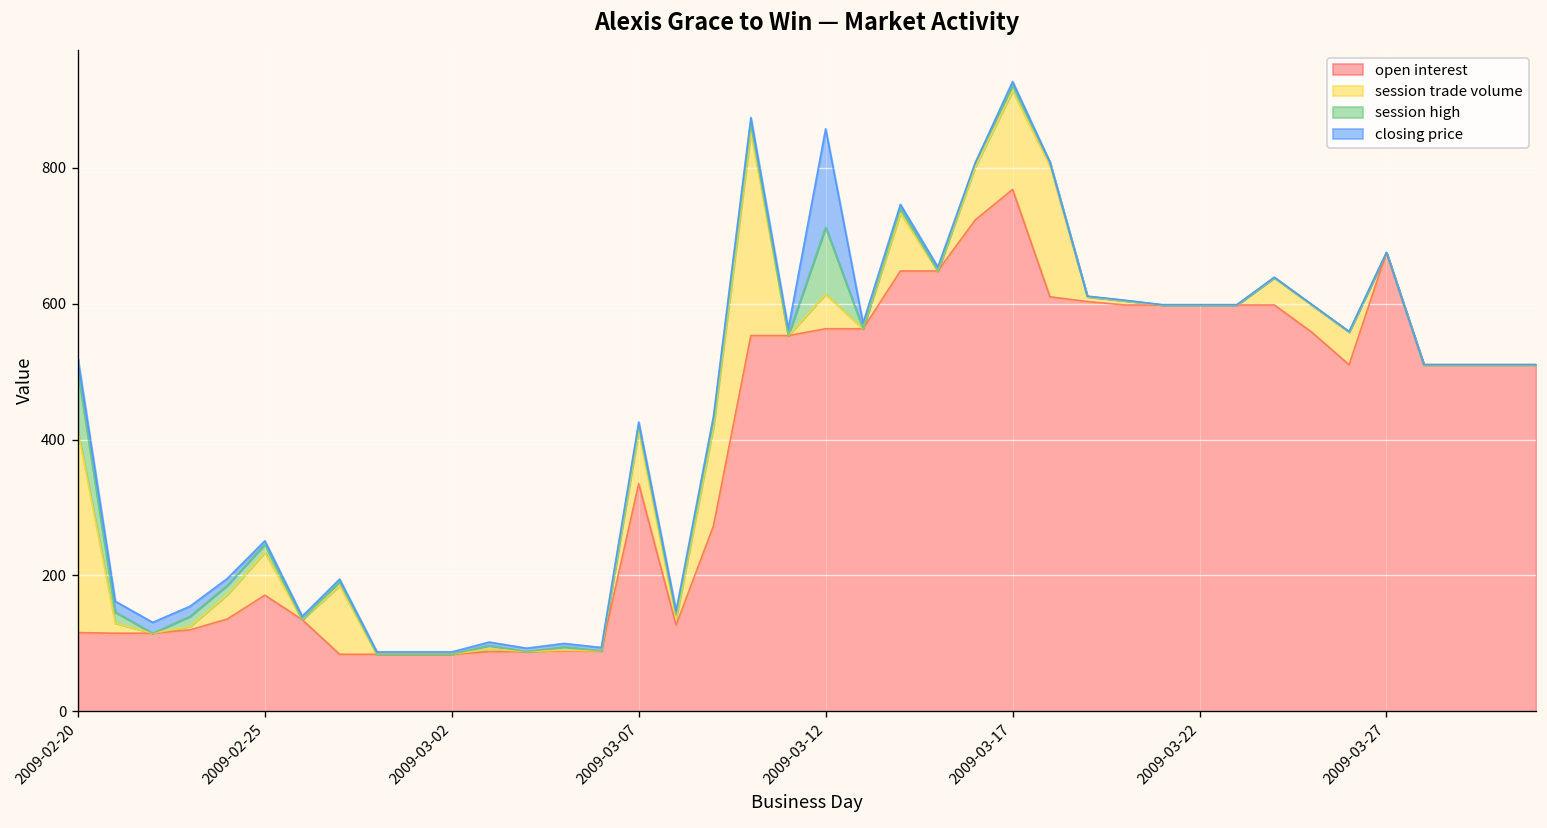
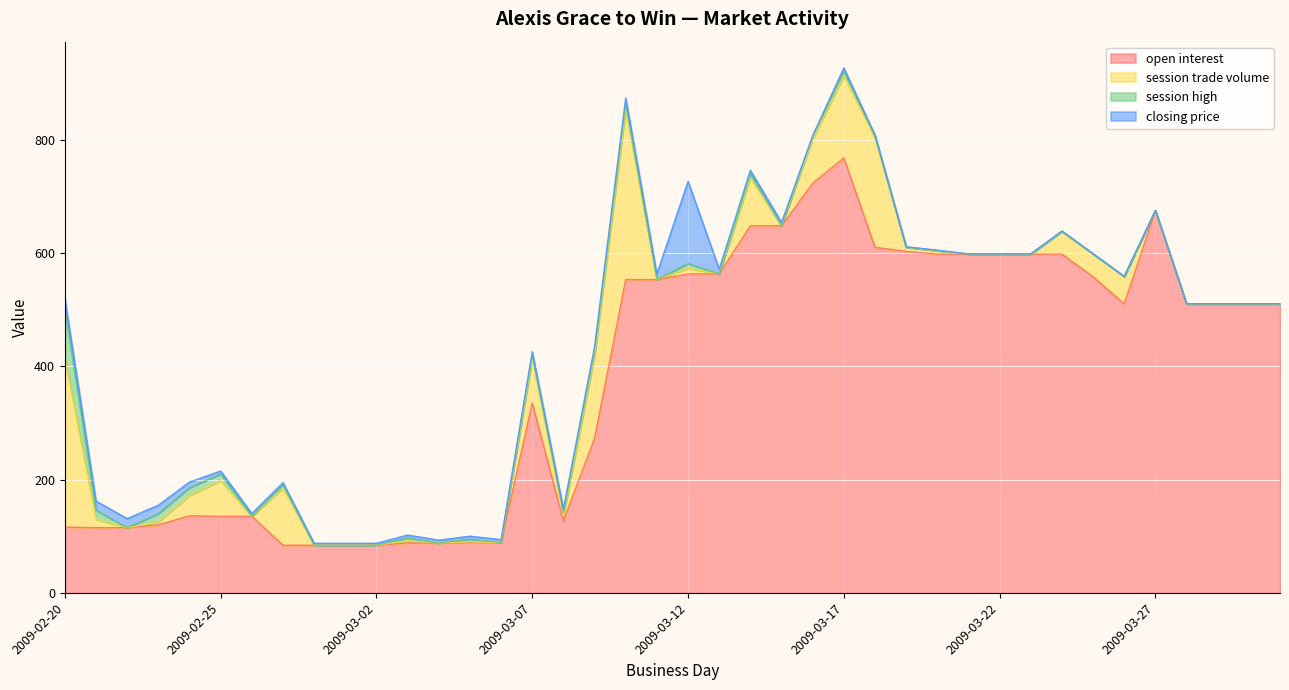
open interest, 2009-02-25: 170 -> 140
session trade volume, 2009-03-12: 50 -> 10
session high, 2009-03-12: 100 -> 10
